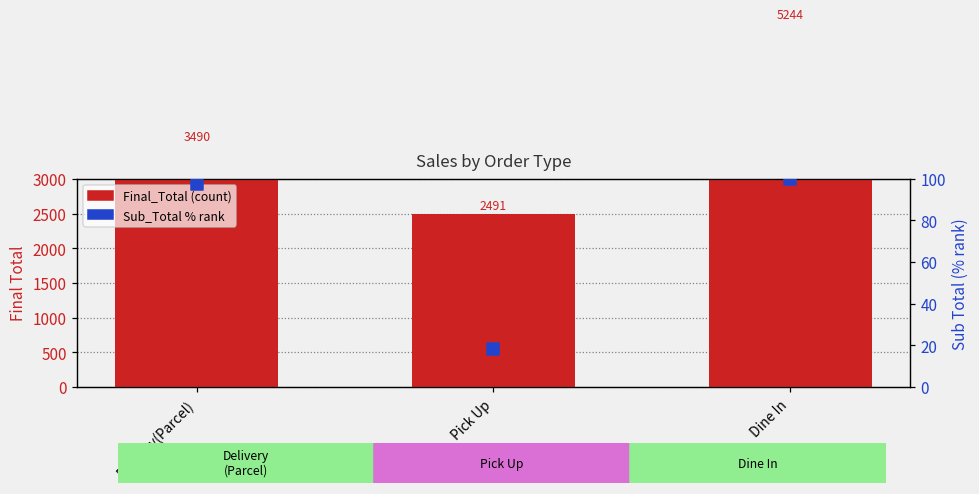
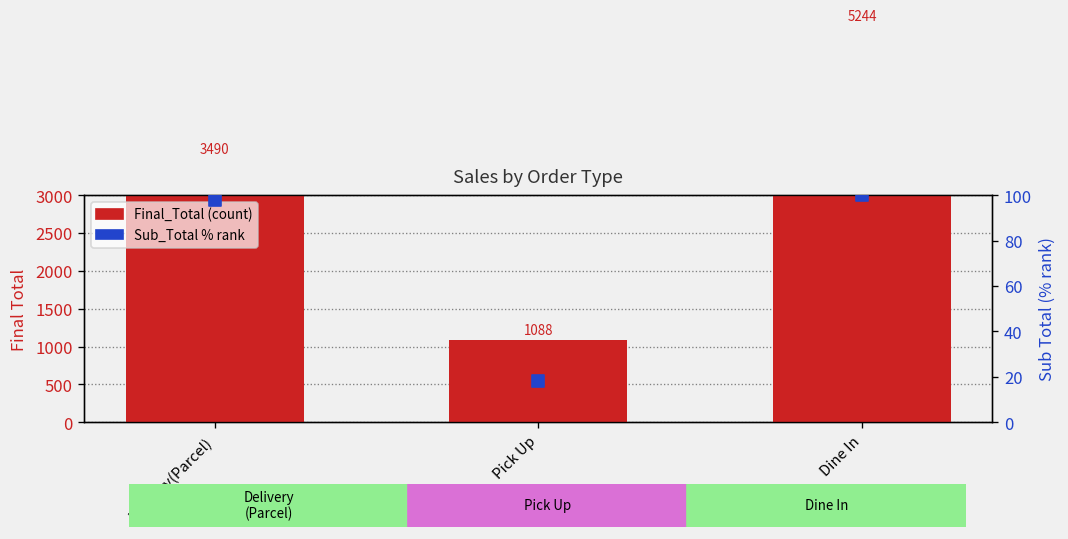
Final_Total (count), Pick Up: 2491 -> 1088
